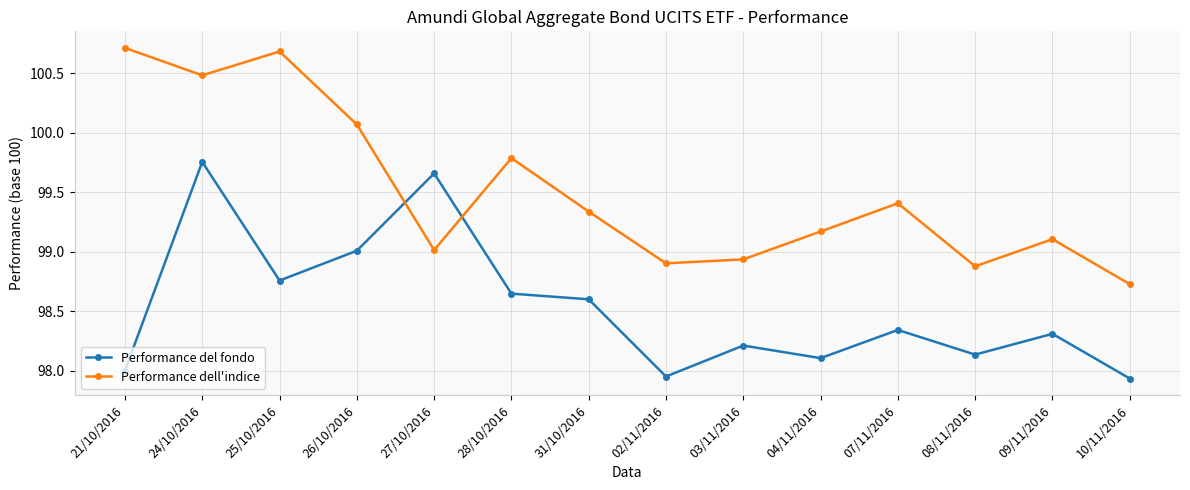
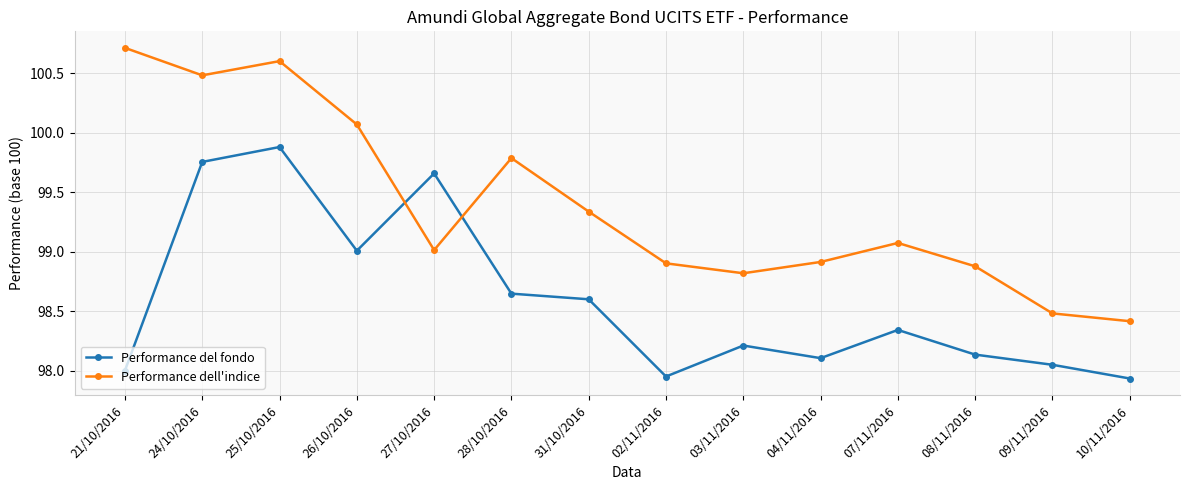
Performance del fondo, 25/10/2016: 98.76 -> 99.88
Performance dell'indice, 25/10/2016: 100.68 -> 100.60
Performance dell'indice, 03/11/2016: 98.93 -> 98.82
Performance dell'indice, 04/11/2016: 99.17 -> 98.91
Performance dell'indice, 07/11/2016: 99.41 -> 99.07
Performance del fondo, 09/11/2016: 98.31 -> 98.05
Performance dell'indice, 09/11/2016: 99.10 -> 98.48
Performance dell'indice, 10/11/2016: 98.73 -> 98.41
